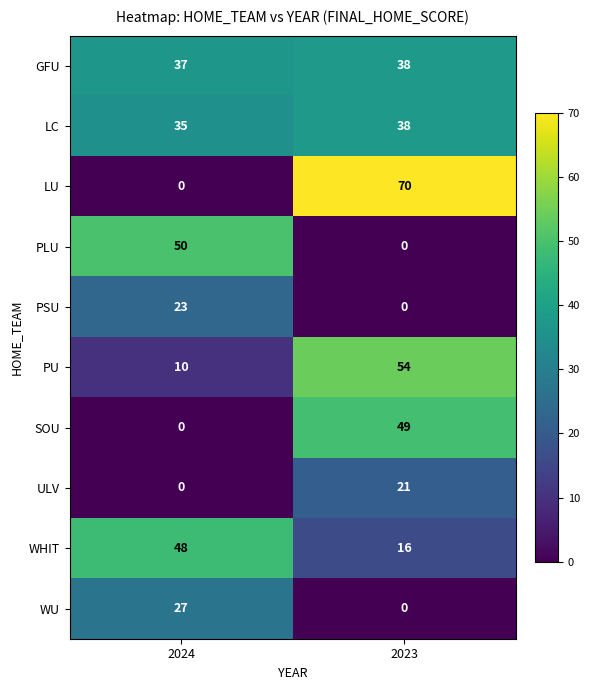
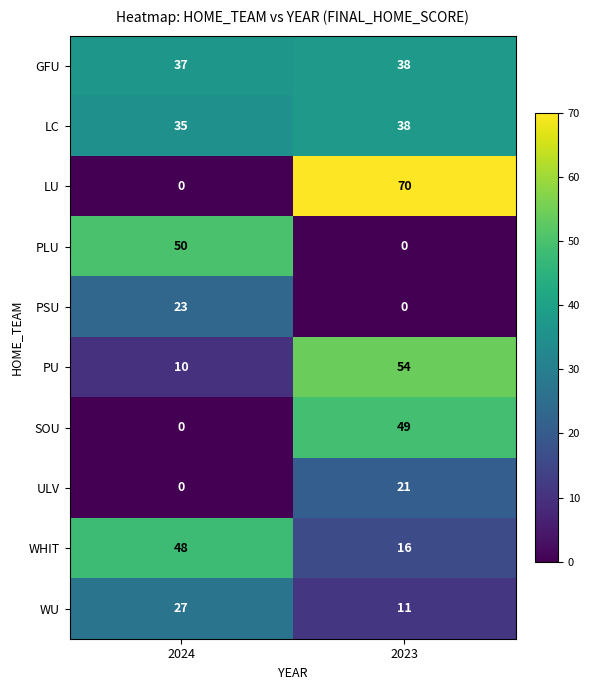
WU, 2023: 0 -> 11
